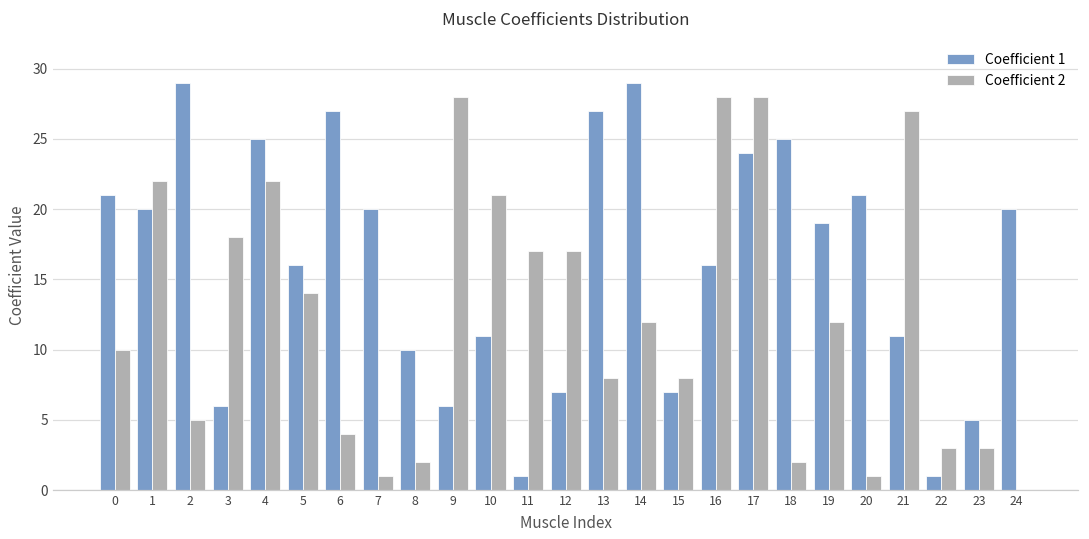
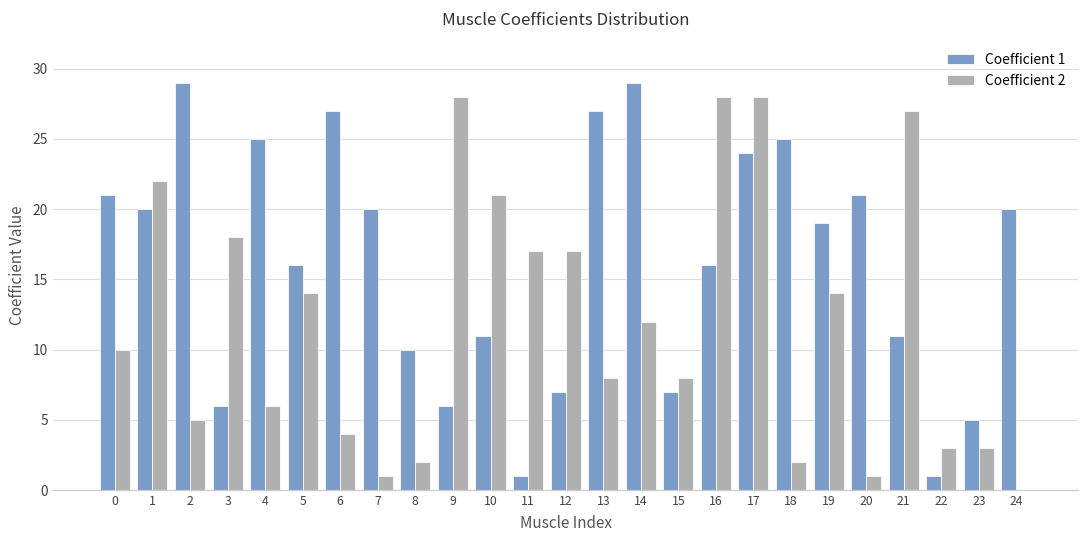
Coefficient 2, 4: 22 -> 6
Coefficient 2, 19: 12 -> 14
